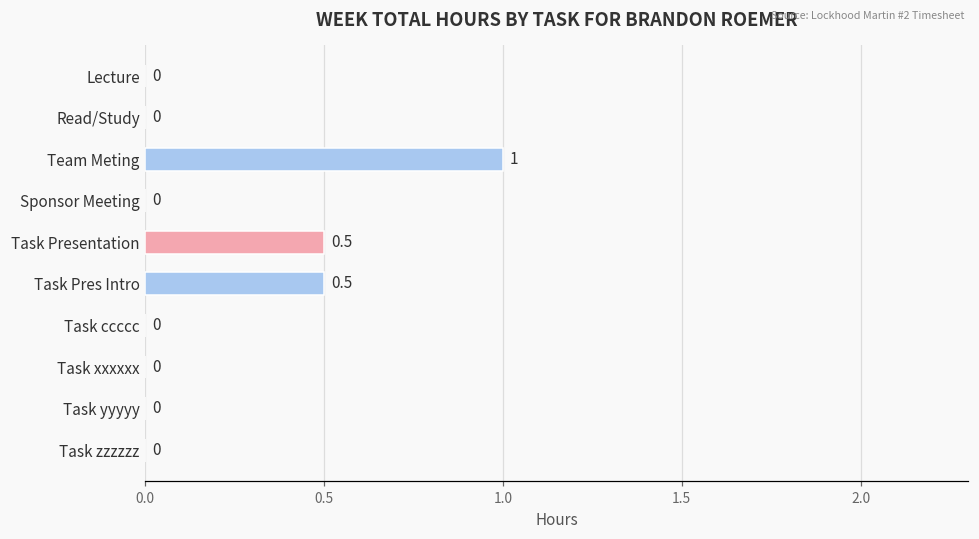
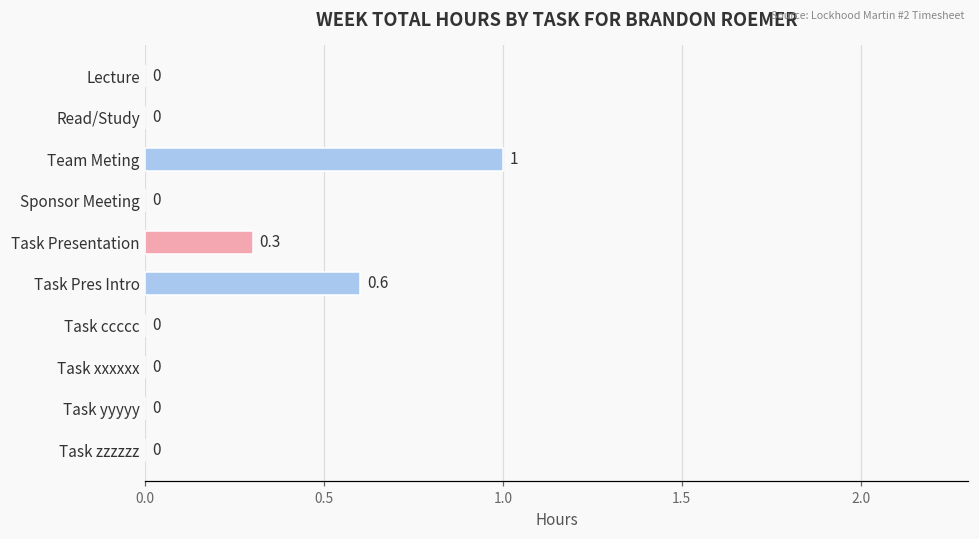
Task Presentation: 0.5 -> 0.3
Task Pres Intro: 0.5 -> 0.6
